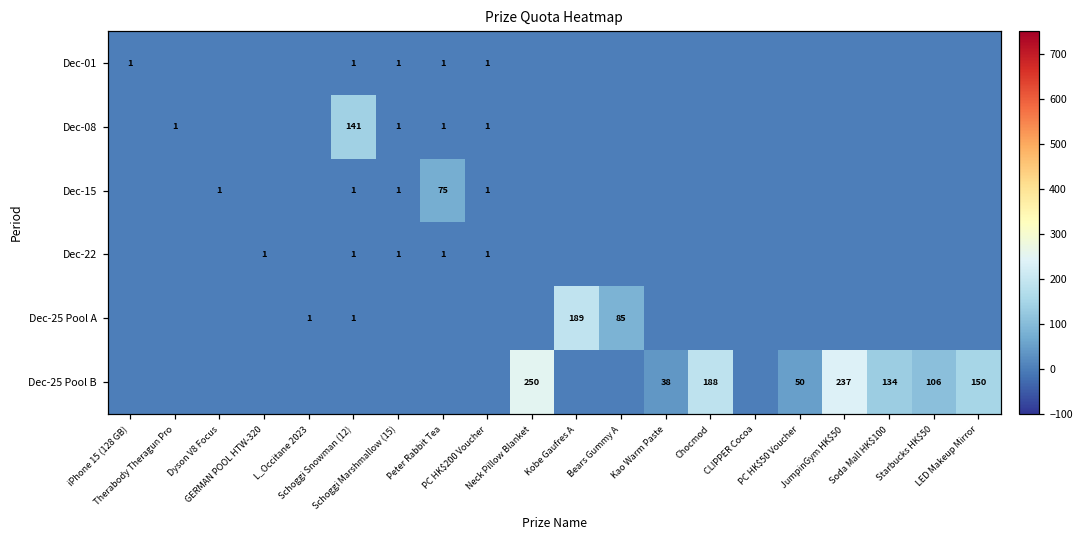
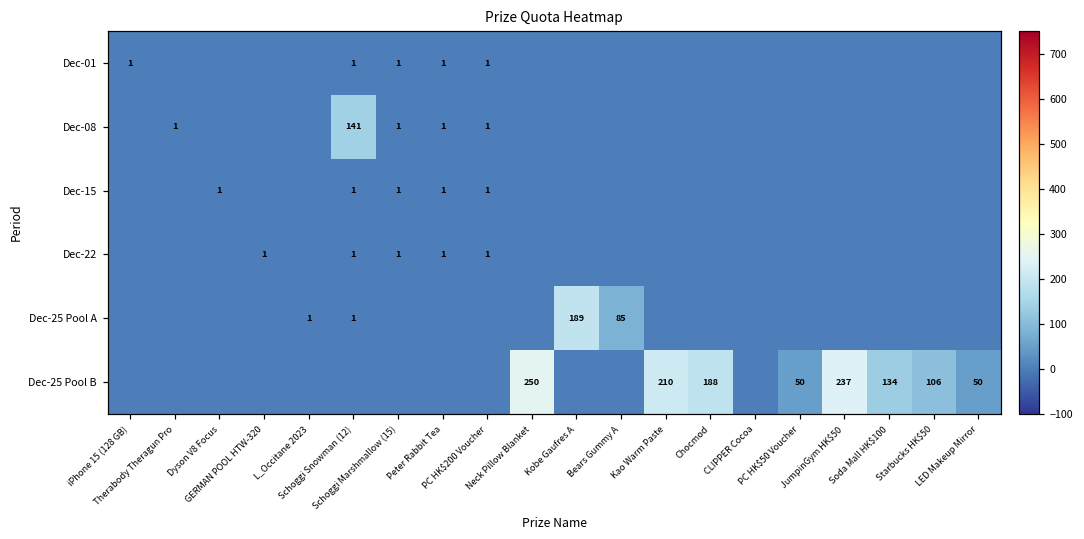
Dec-15, Peter Rabbit Tea: 75 -> 1
Dec-25 Pool B, Kao Warm Paste: 38 -> 210
Dec-25 Pool B, LED Makeup Mirror: 150 -> 50
